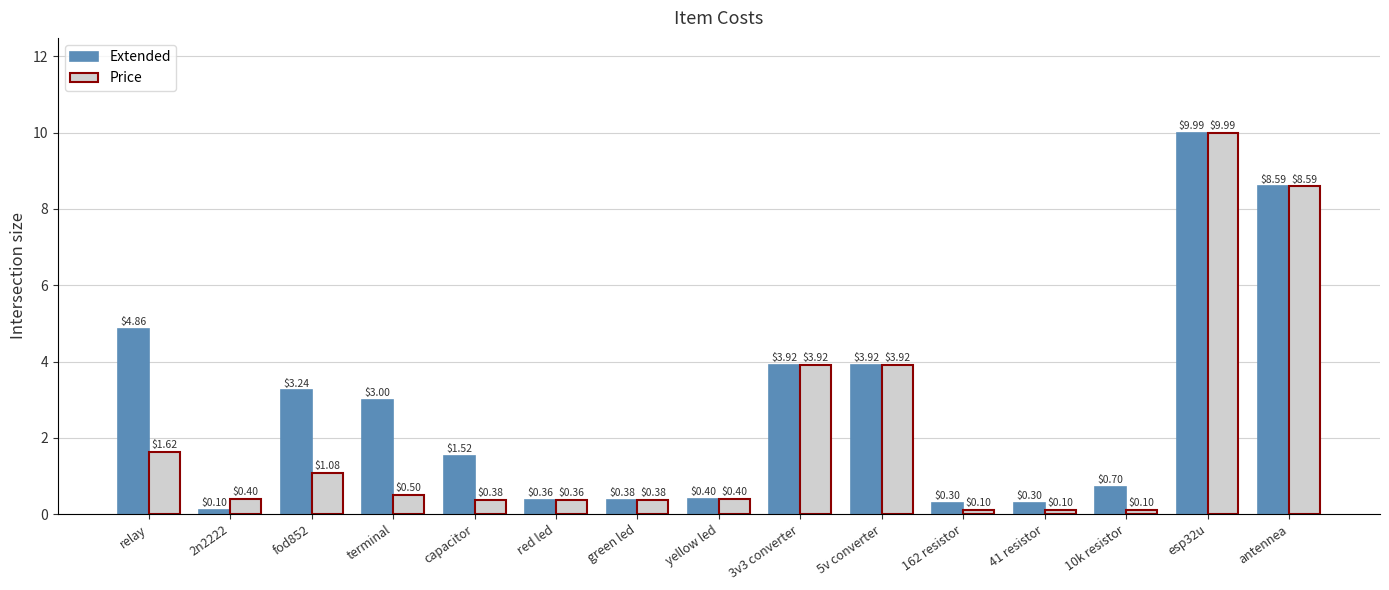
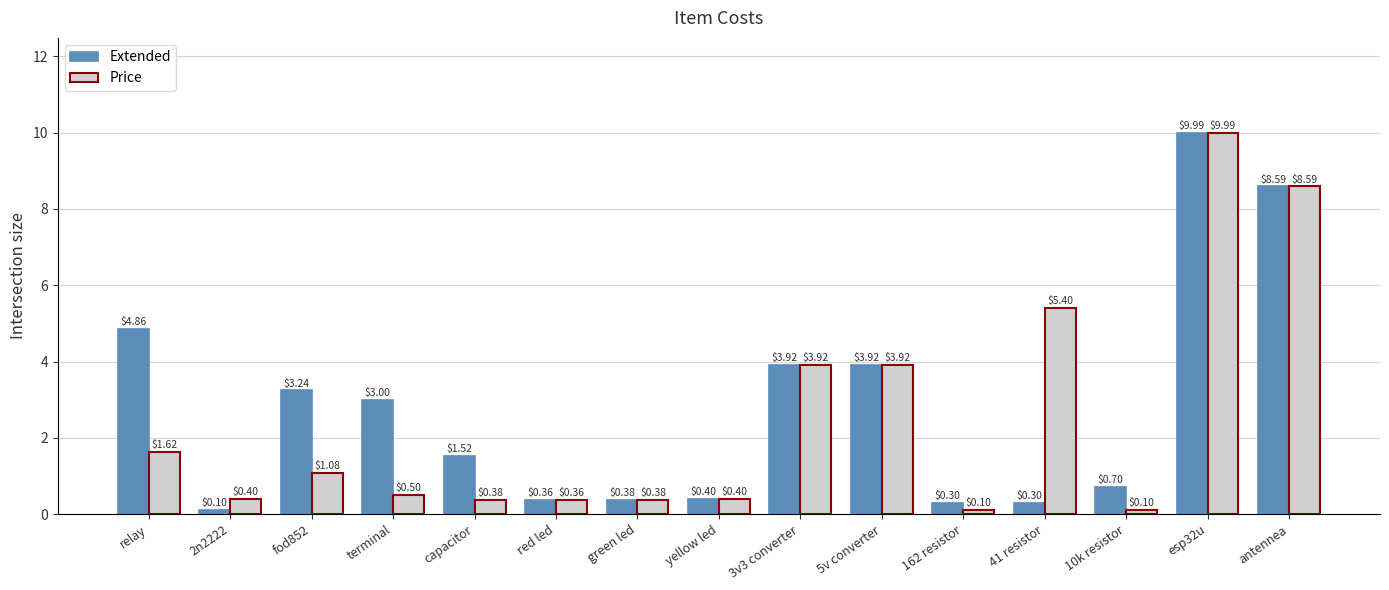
Price, 41 resistor: $0.10 -> $5.40
